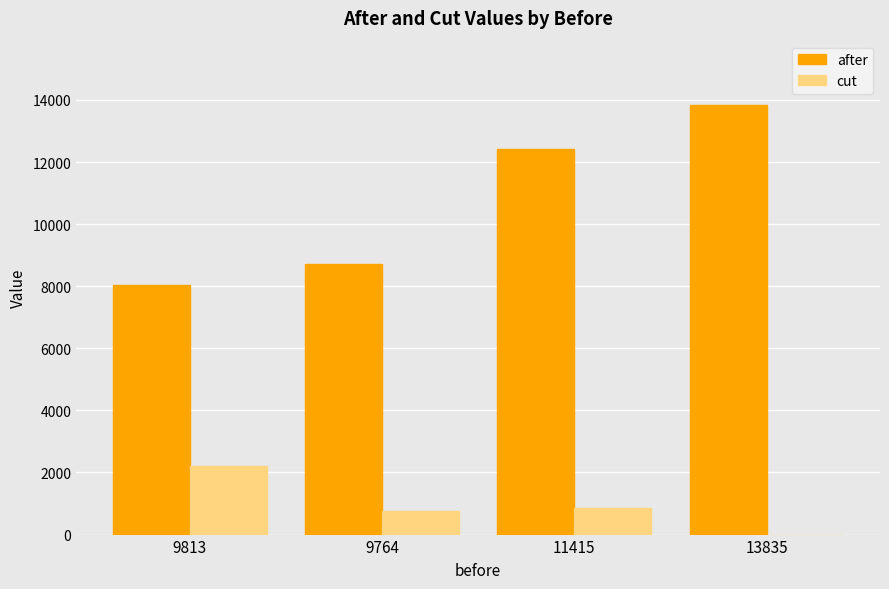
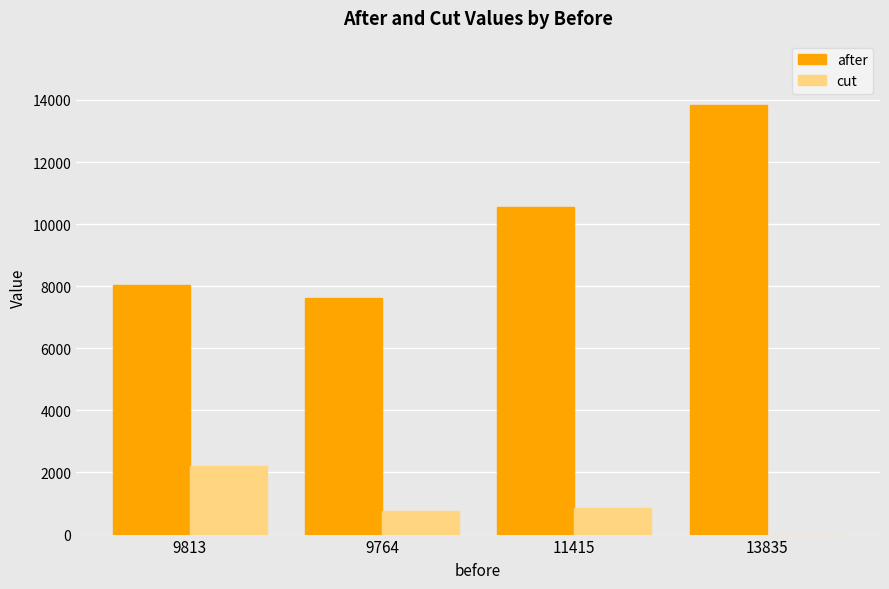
after, 9764: 8700 -> 7600
after, 11415: 12400 -> 10500
